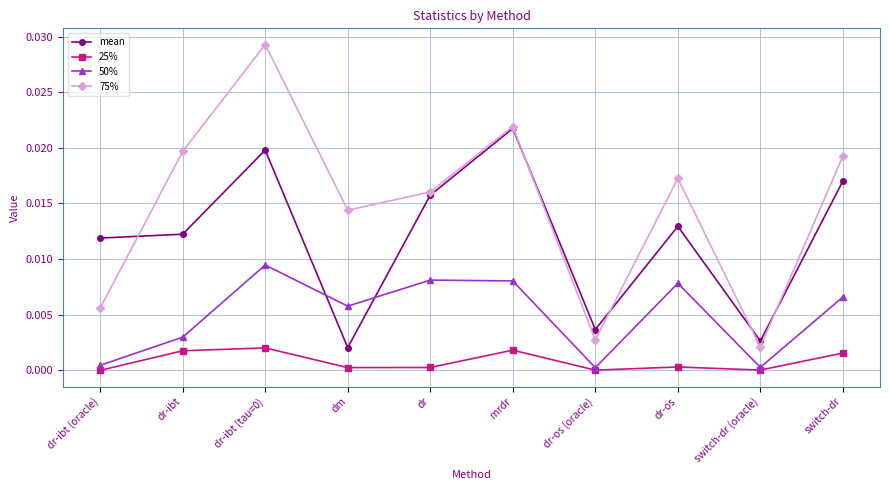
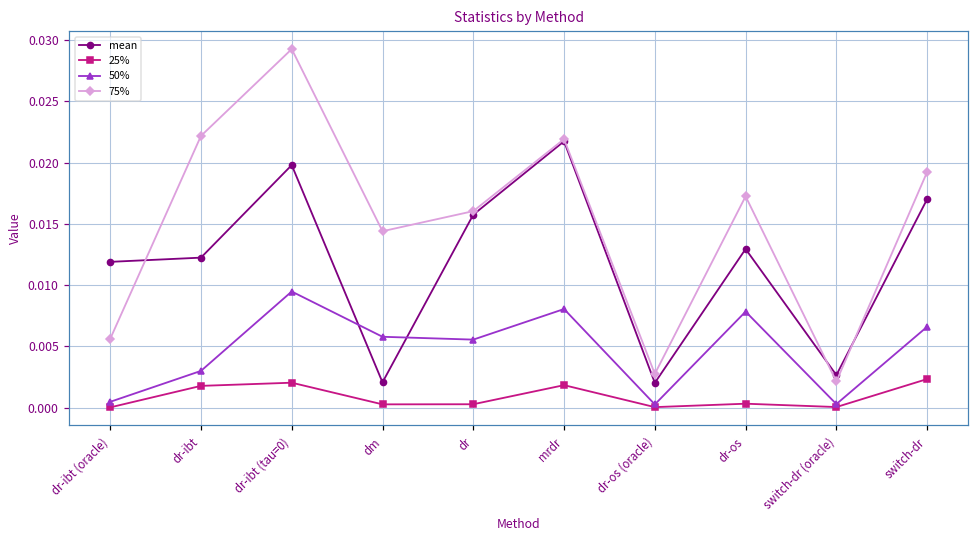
75%, dr-ibt: 0.0197 -> 0.0222
50%, dr: 0.0081 -> 0.0055
mean, dr-os (oracle): 0.0037 -> 0.0020
25%, switch-dr: 0.0016 -> 0.0023
